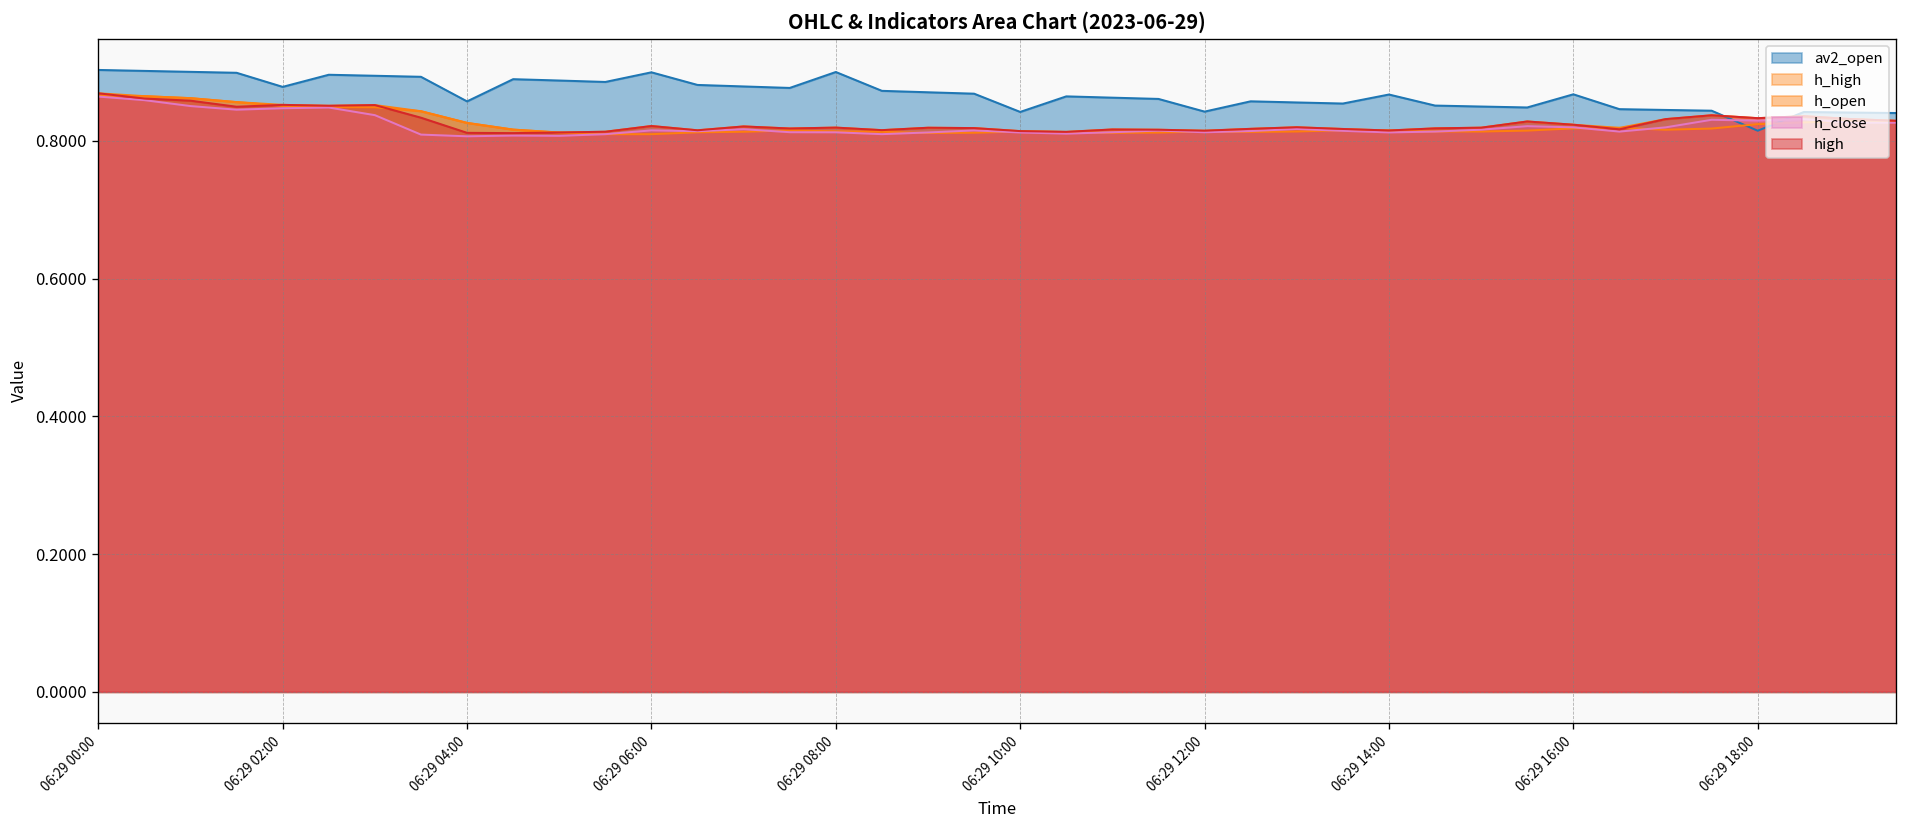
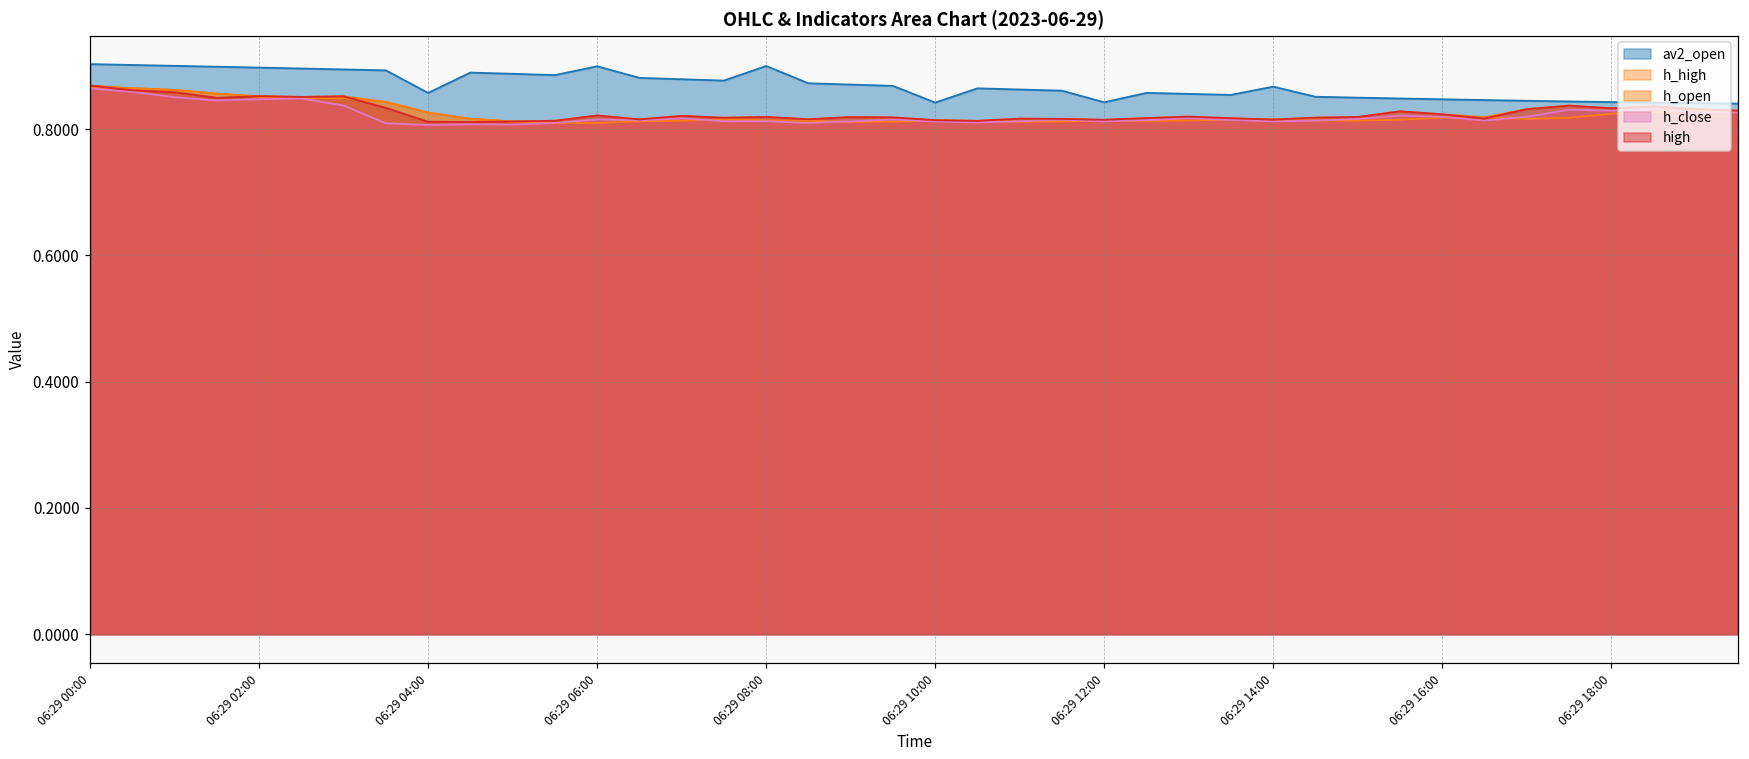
av2_open, 06:29 02:00: 0.88 -> 0.90
av2_open, 06:29 16:00: 0.87 -> 0.85
av2_open, 06:29 18:00: 0.81 -> 0.84
